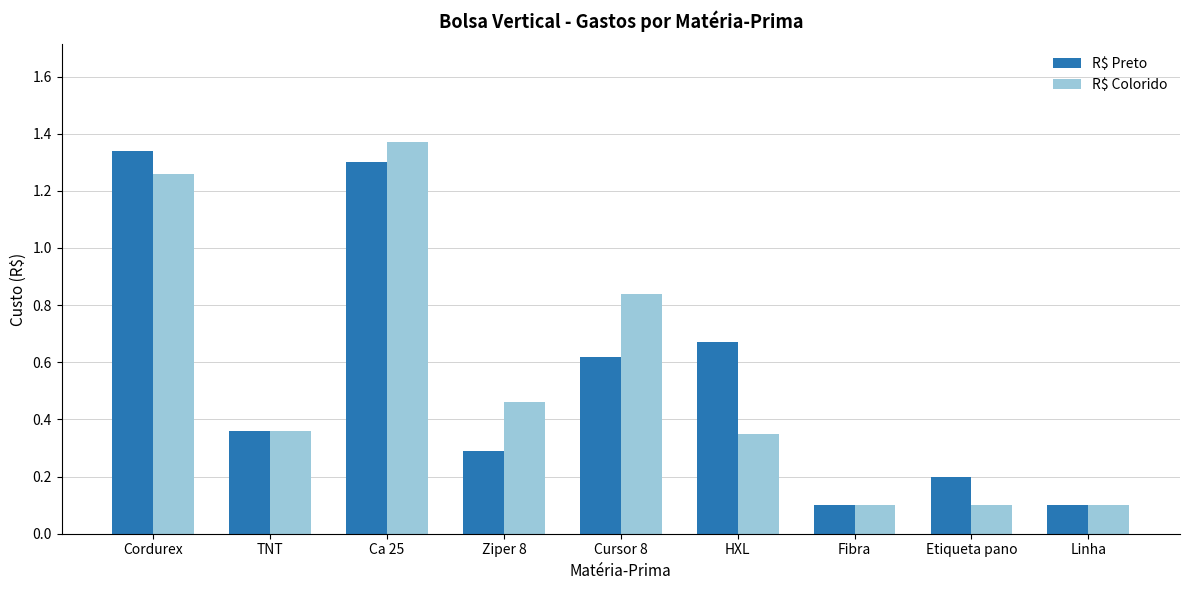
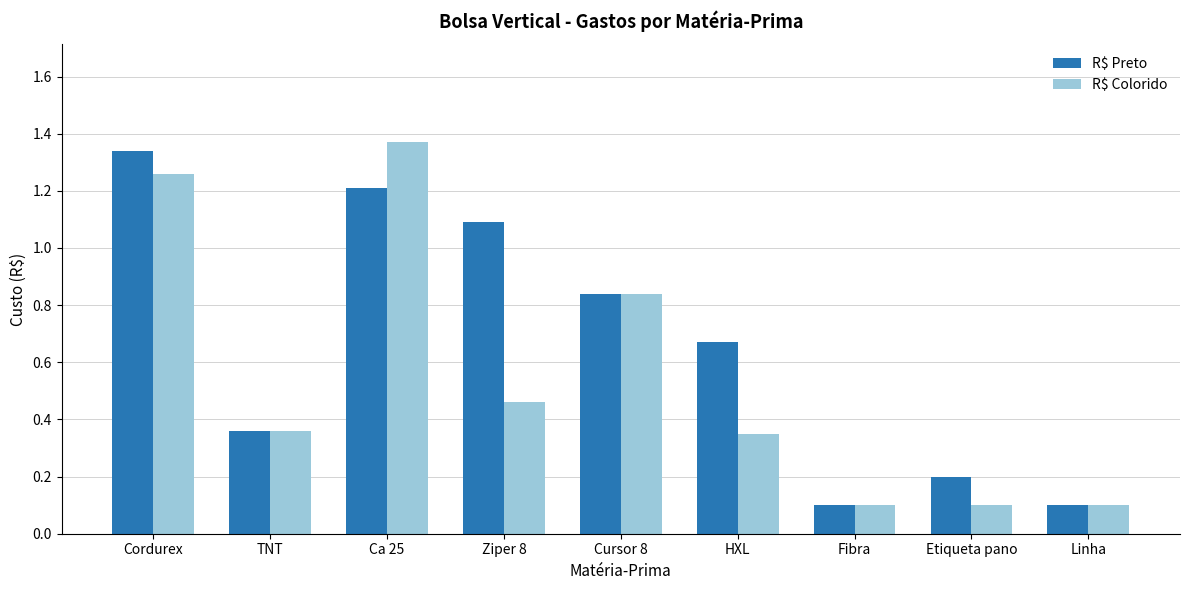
R$ Preto, Ca 25: 1.30 -> 1.21
R$ Preto, Ziper 8: 0.29 -> 1.09
R$ Preto, Cursor 8: 0.62 -> 0.84
